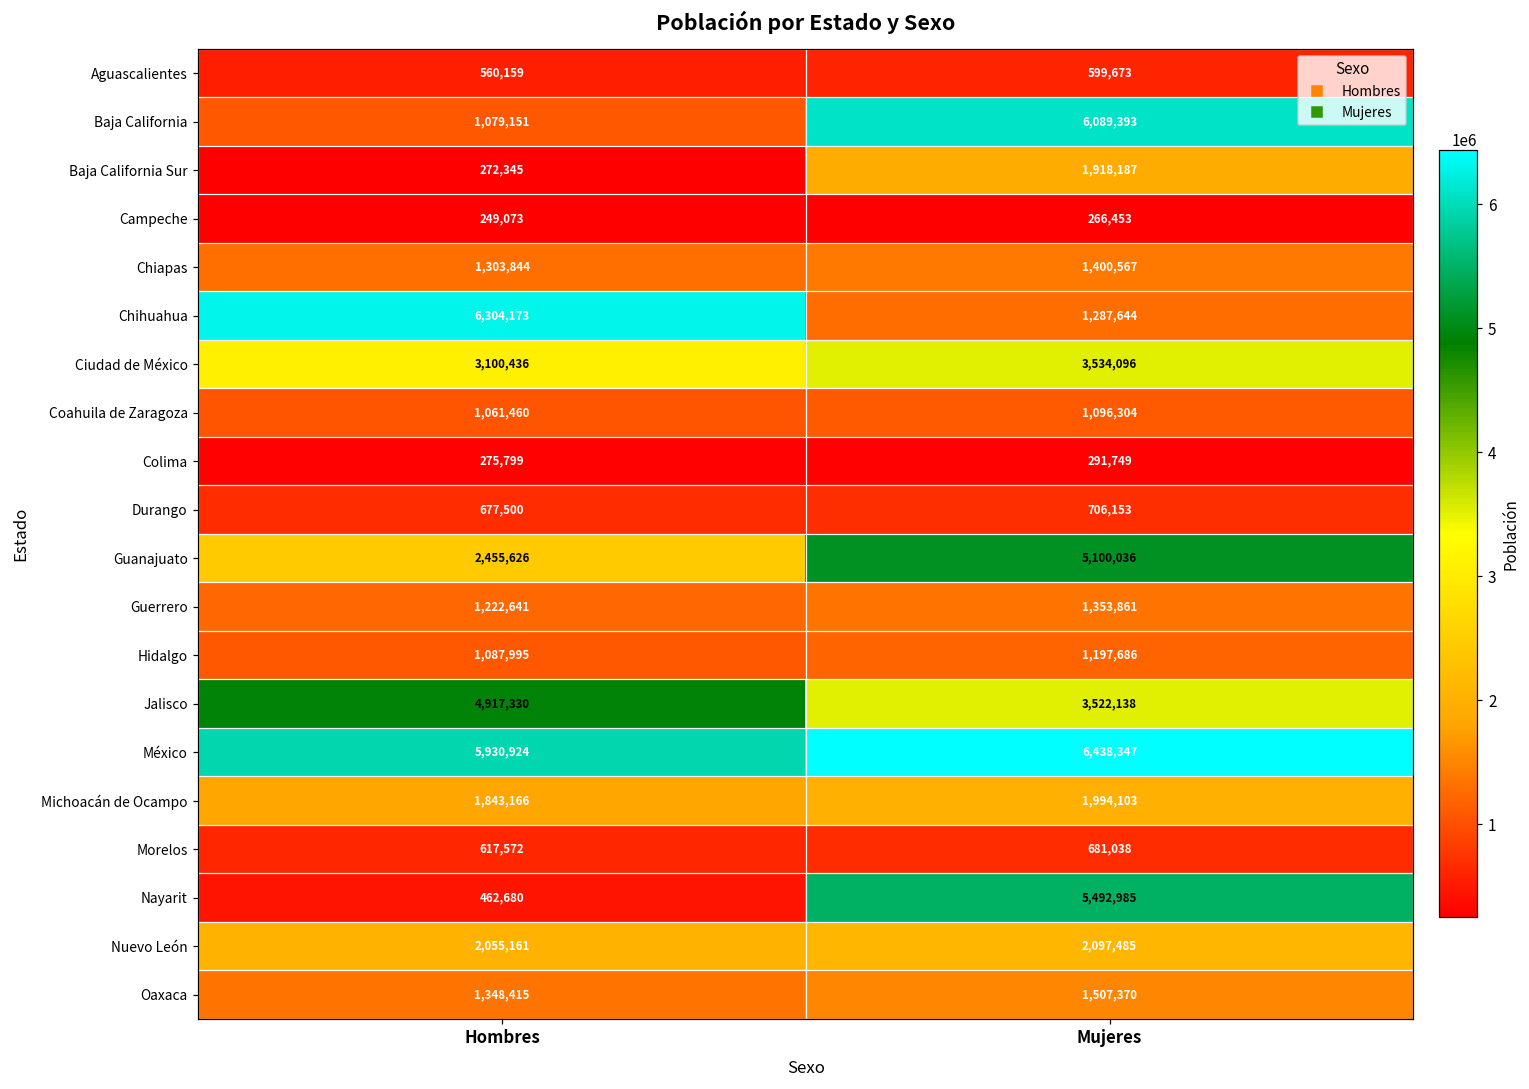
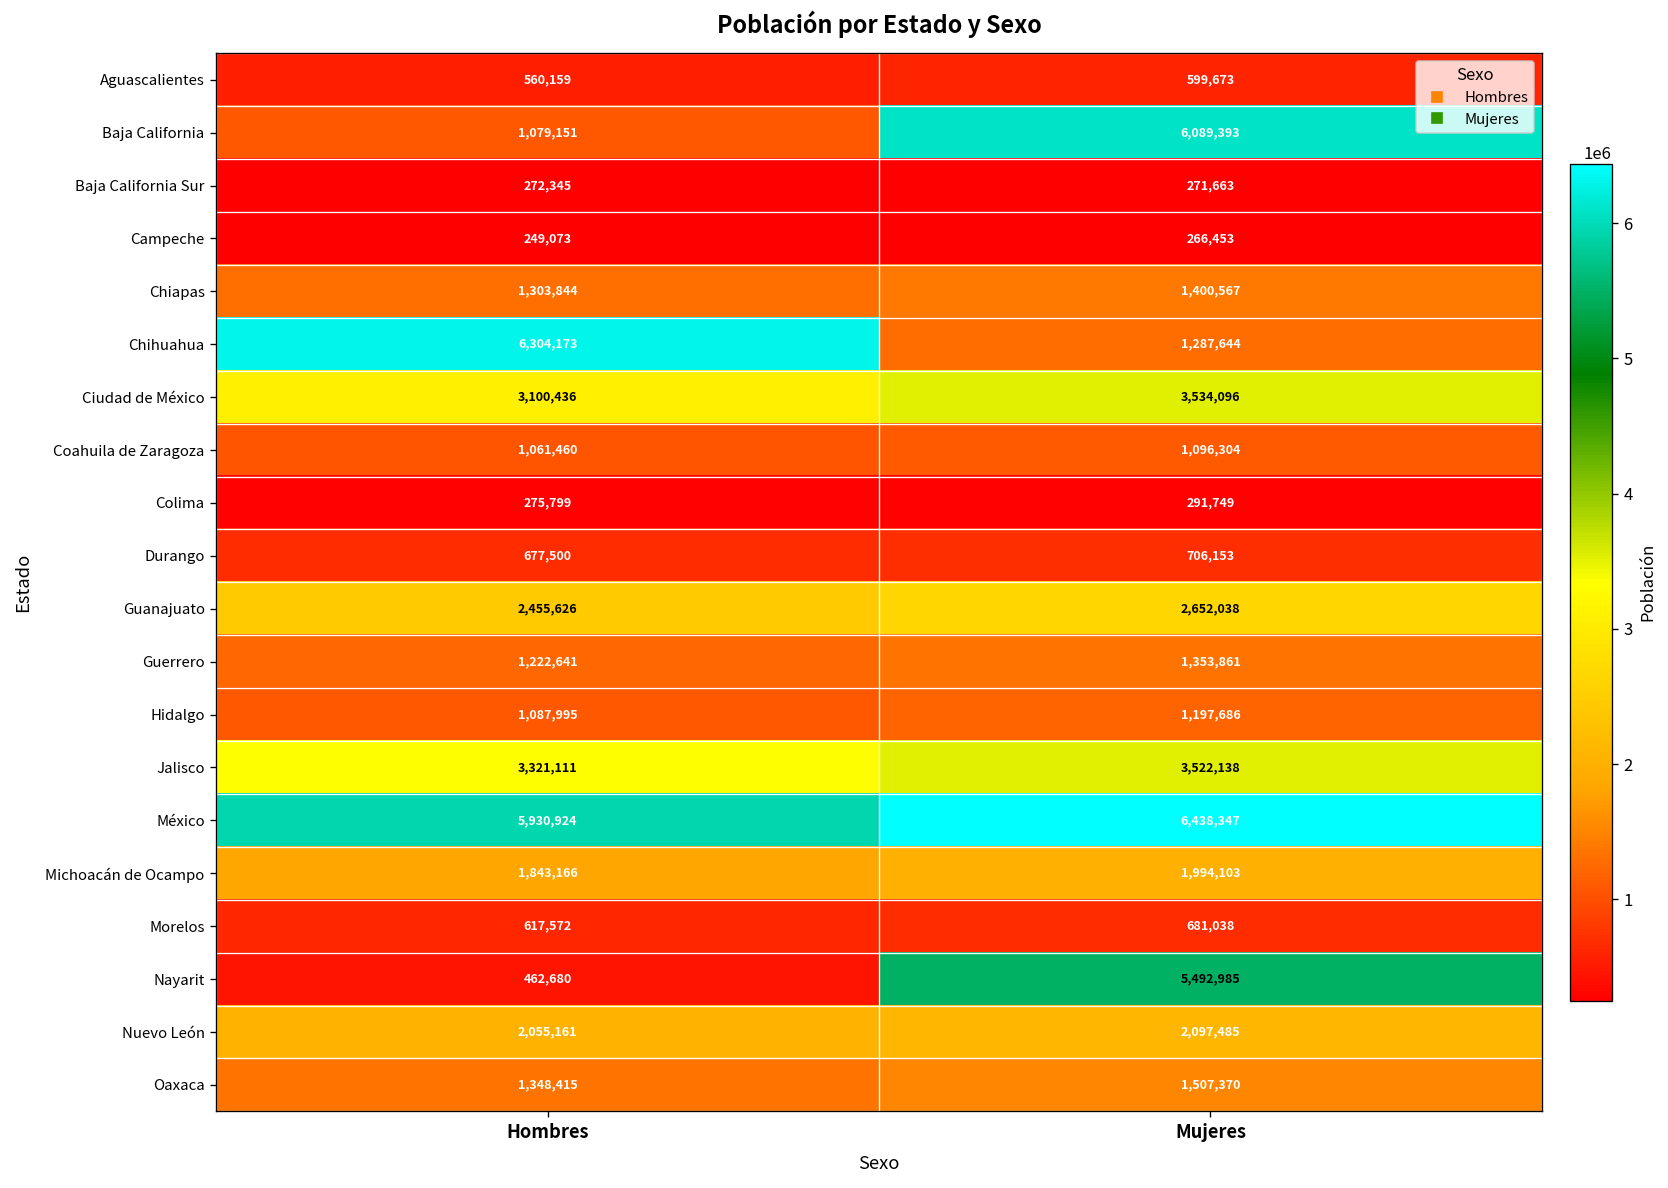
Baja California Sur, Mujeres: 1,918,187 -> 271,663
Guanajuato, Mujeres: 5,100,036 -> 2,652,038
Jalisco, Hombres: 4,917,330 -> 3,321,111
